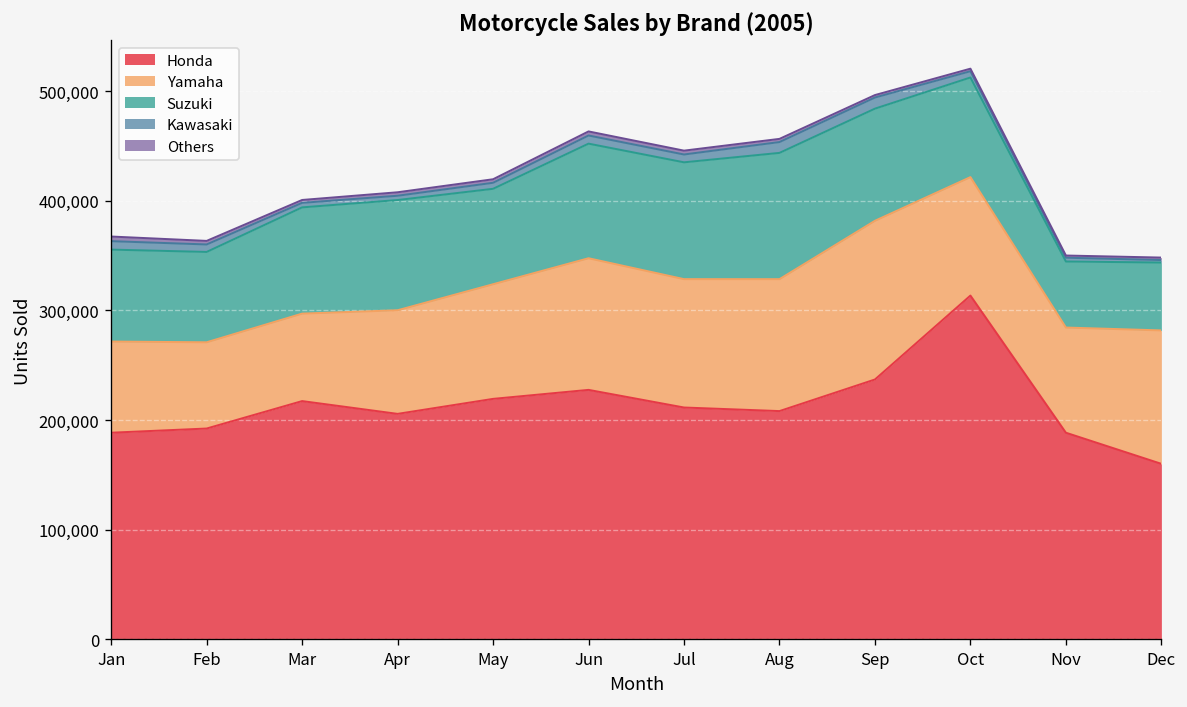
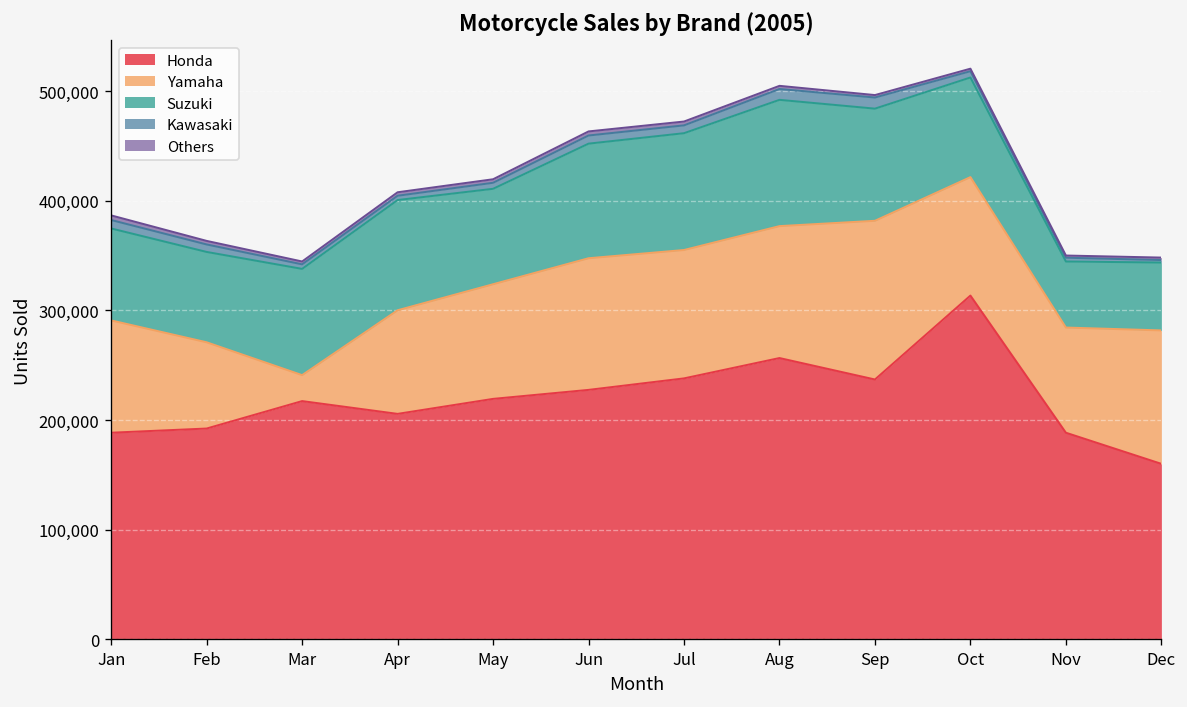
Yamaha, Jan: 80,000 -> 100,000
Yamaha, Mar: 80,000 -> 20,000
Honda, Jul: 210,000 -> 240,000
Honda, Aug: 210,000 -> 260,000
